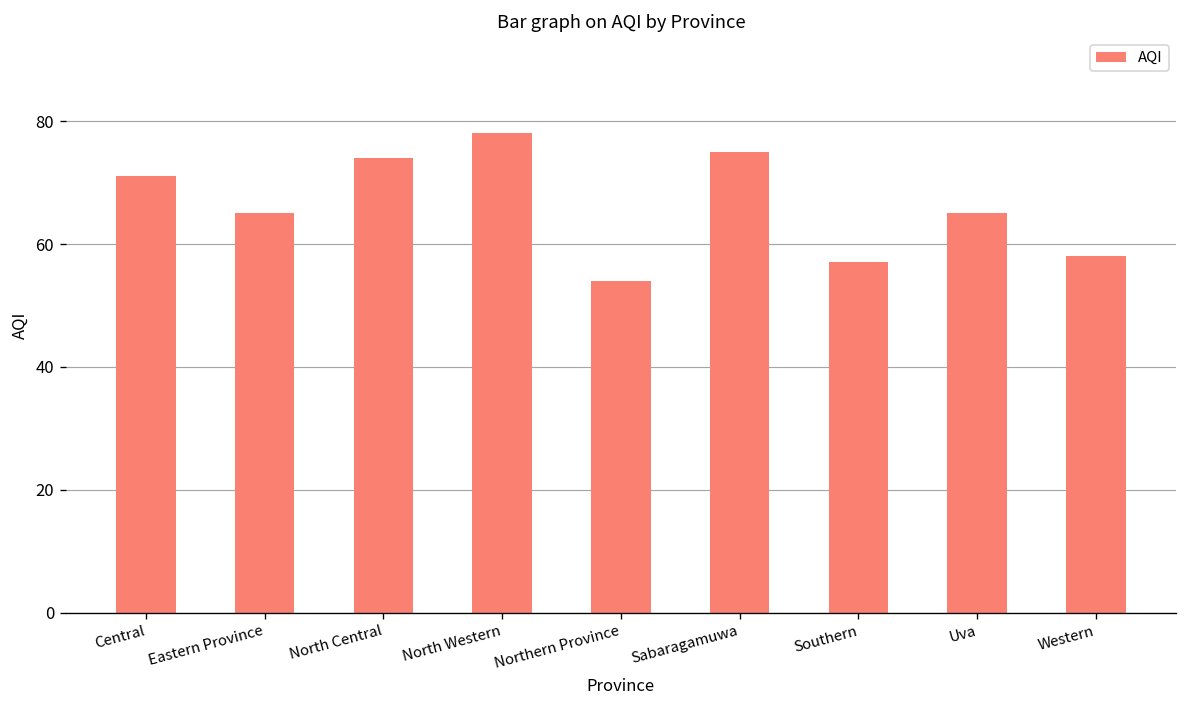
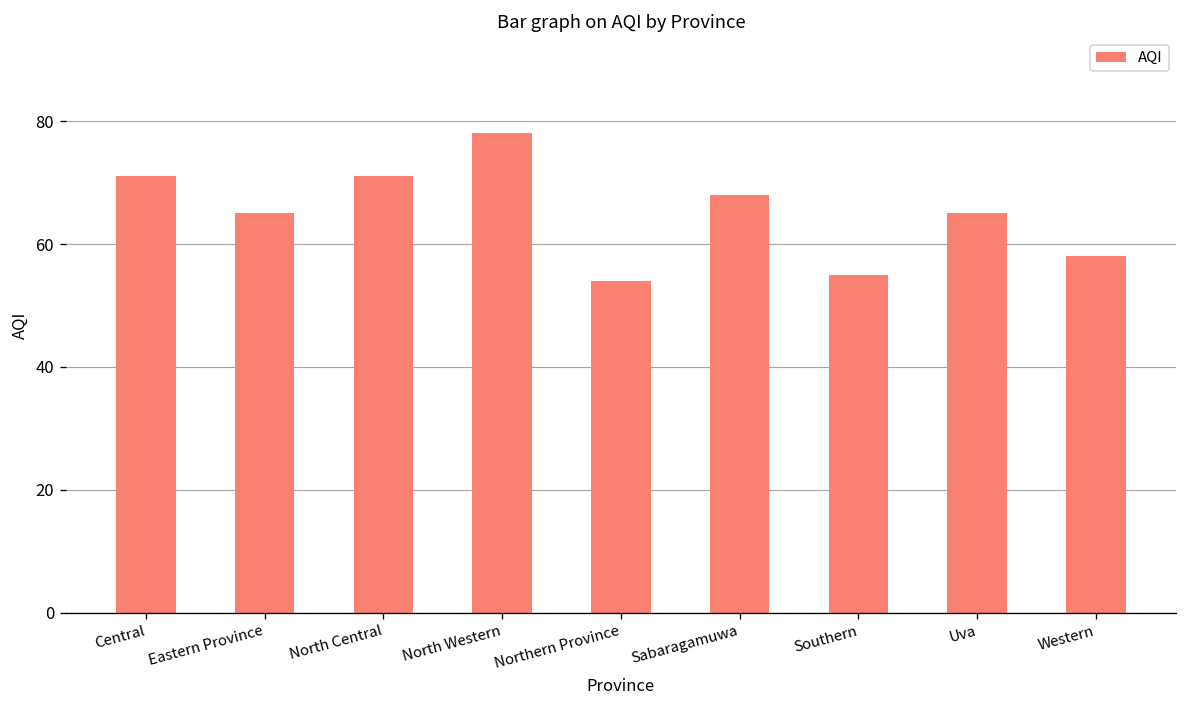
North Central: 74 -> 71
Sabaragamuwa: 75 -> 68
Southern: 57 -> 55
